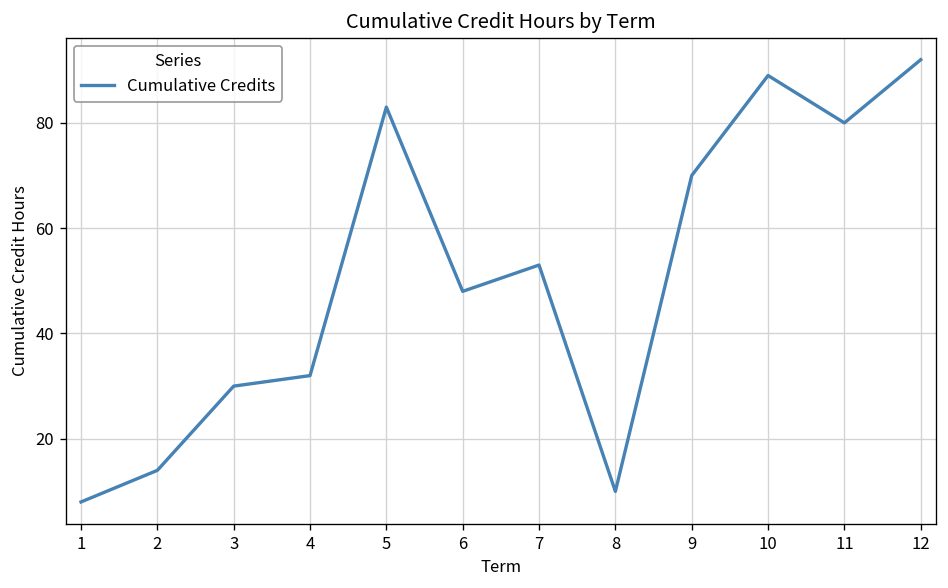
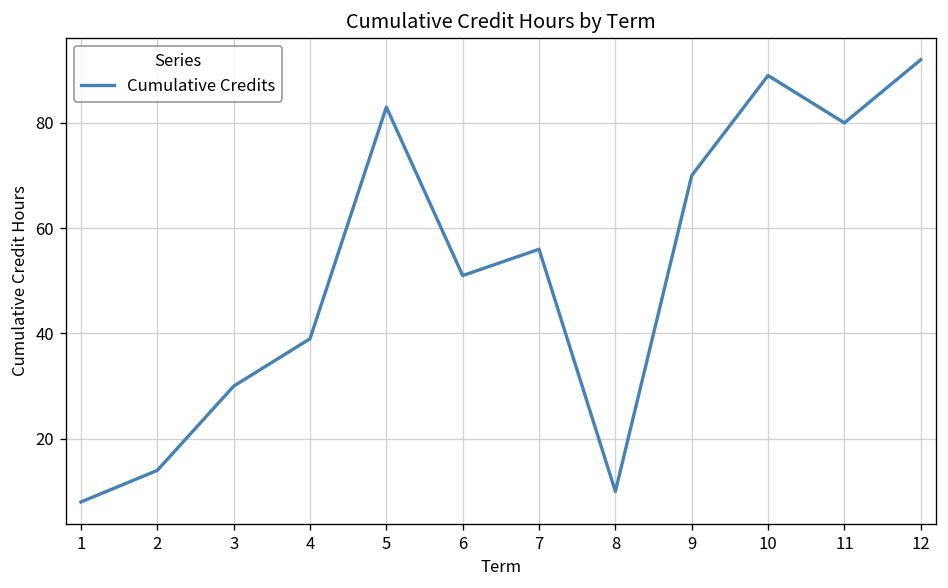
4: 32 -> 39
6: 48 -> 51
7: 53 -> 56
